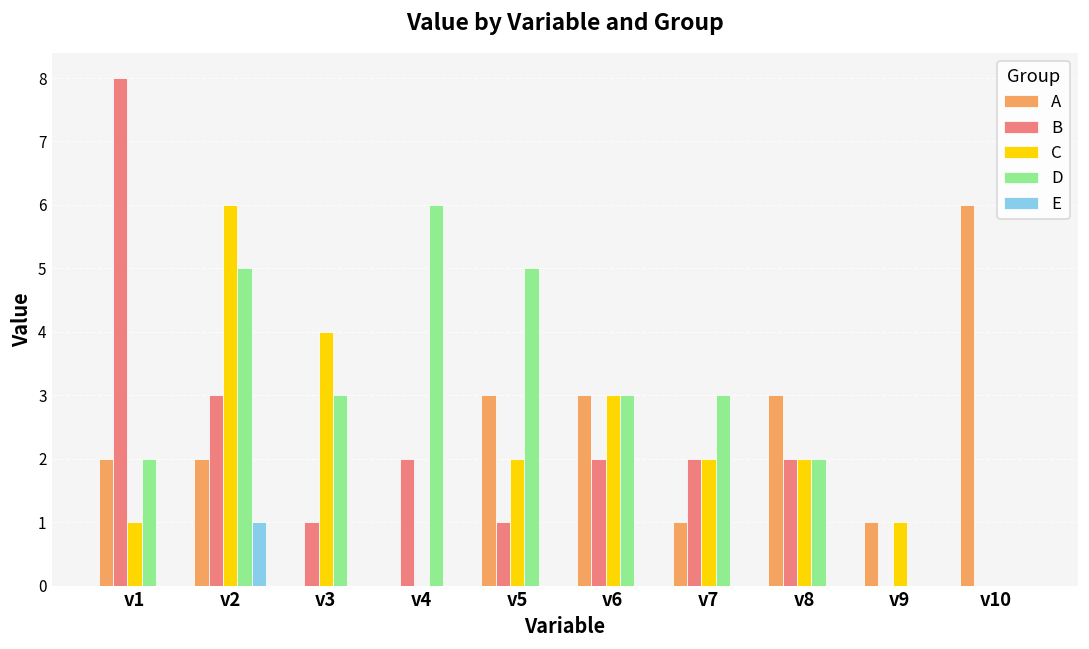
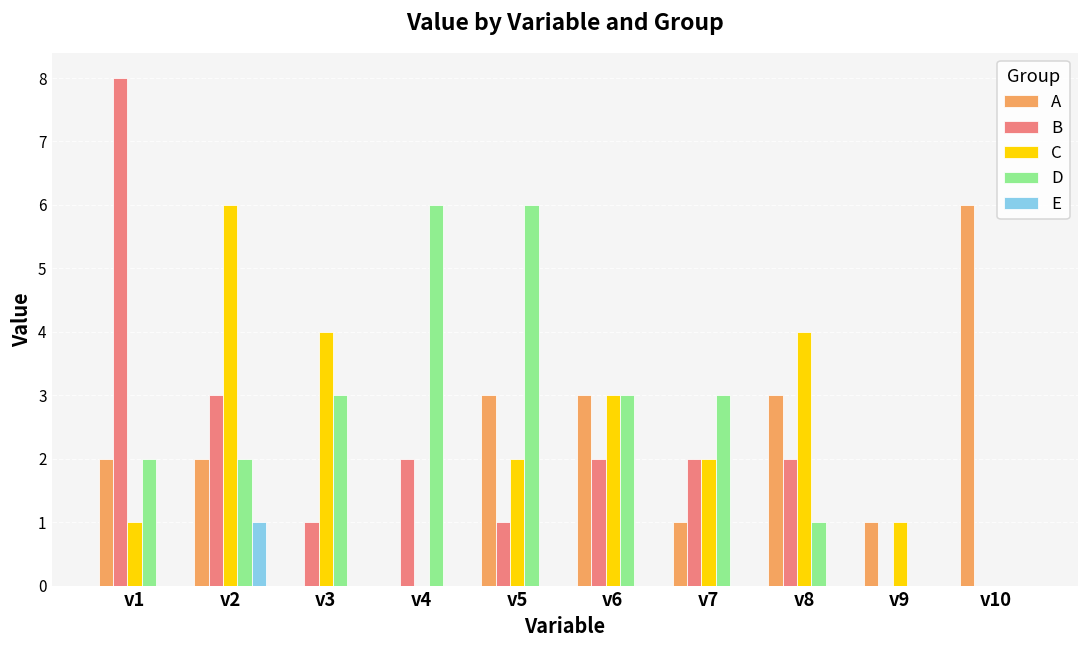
D, v2: 5 -> 2
D, v5: 5 -> 6
C, v8: 2 -> 4
D, v8: 2 -> 1
